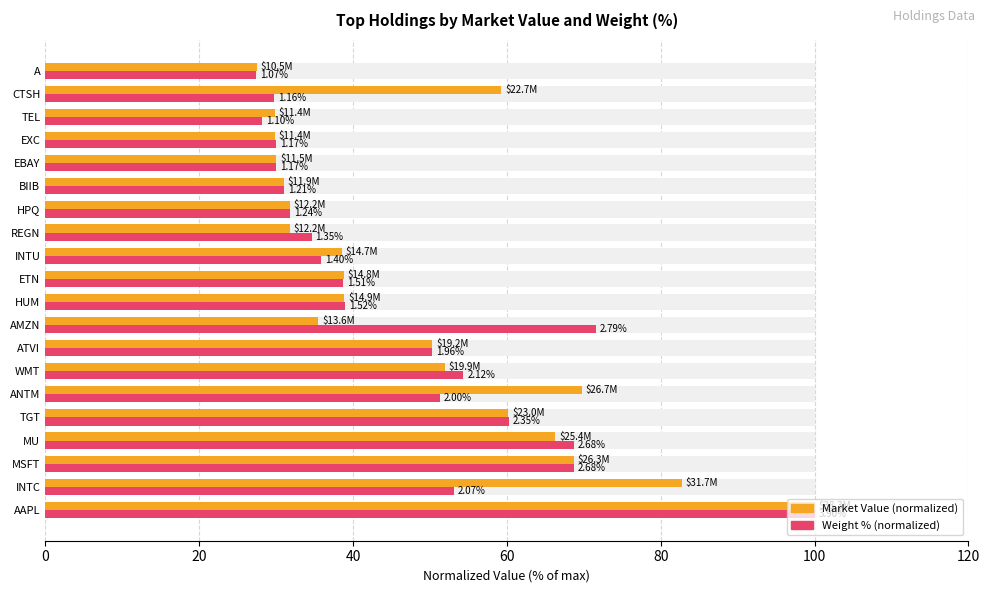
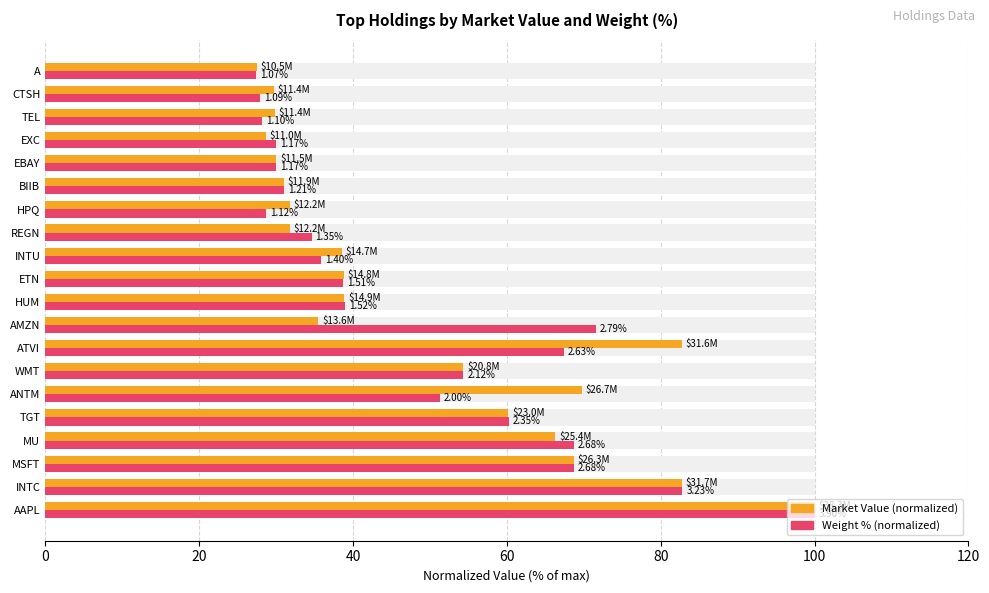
Market Value (normalized), CTSH: $22.7M -> $11.4M
Weight % (normalized), CTSH: 1.16% -> 1.09%
Market Value (normalized), EXC: $11.4M -> $11.0M
Weight % (normalized), HPQ: 1.24% -> 1.12%
Market Value (normalized), ATVI: $19.2M -> $31.6M
Weight % (normalized), ATVI: 1.96% -> 2.63%
Market Value (normalized), WMT: $19.9M -> $20.8M
Weight % (normalized), INTC: 2.07% -> 3.23%
